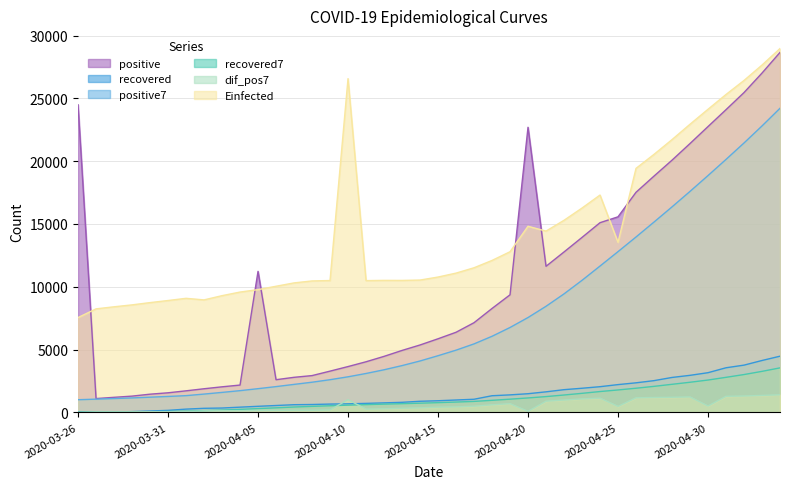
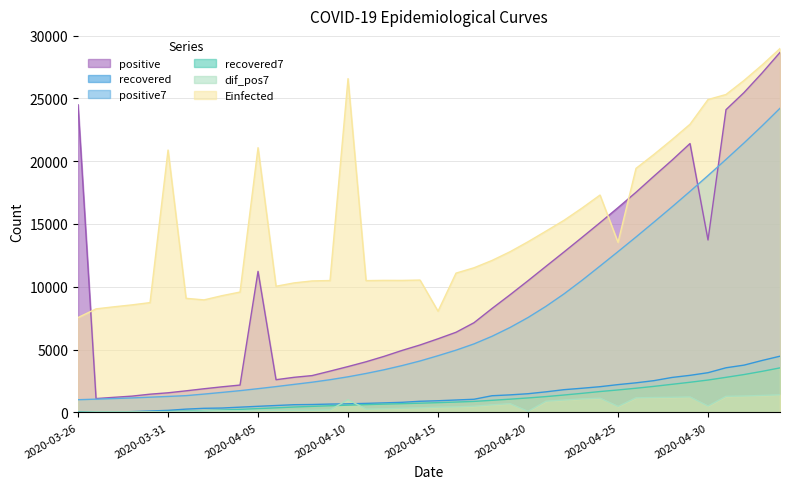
Einfected, 2020-03-31: 8900 -> 20900
Einfected, 2020-04-05: 9800 -> 21100
Einfected, 2020-04-15: 10800 -> 8100
positive, 2020-04-20: 22700 -> 10500
Einfected, 2020-04-20: 14800 -> 13600
positive, 2020-04-25: 15600 -> 16300
positive, 2020-04-30: 22800 -> 13700
Einfected, 2020-04-30: 24100 -> 24900
